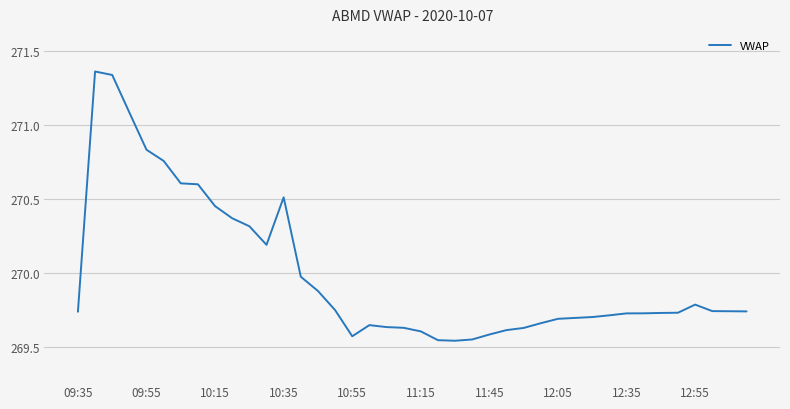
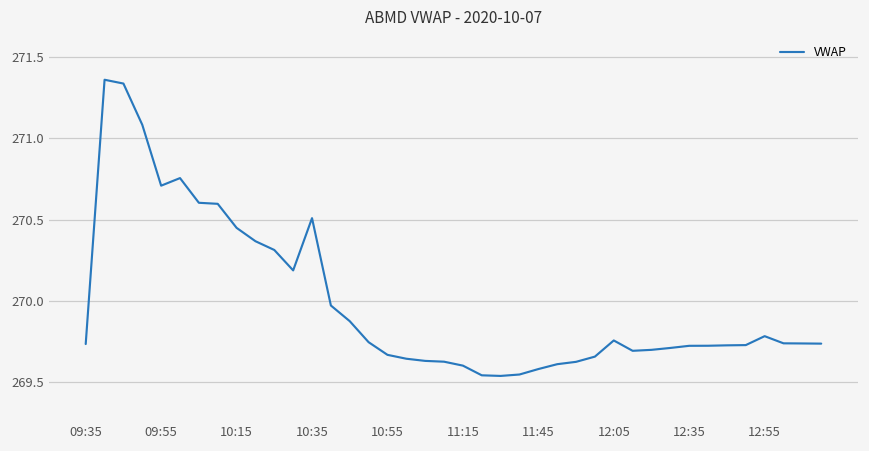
09:55: 270.83 -> 270.71
10:55: 269.57 -> 269.67
12:05: 269.69 -> 269.76
